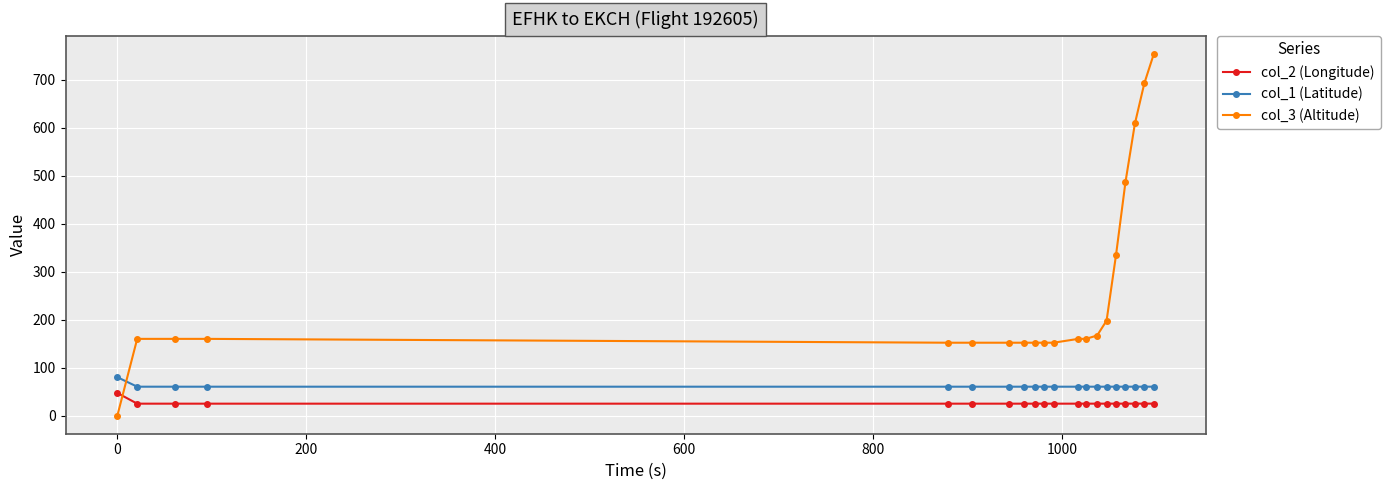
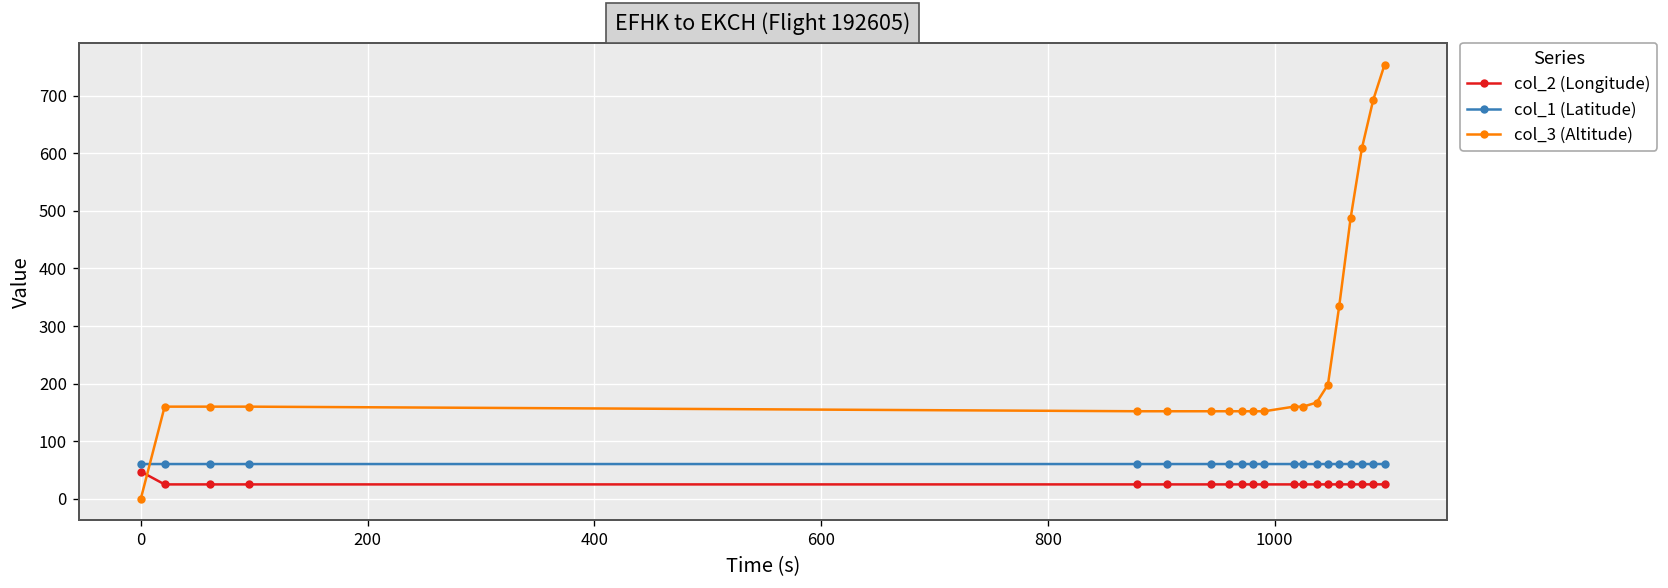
col_1 (Latitude), 0: 80 -> 60
